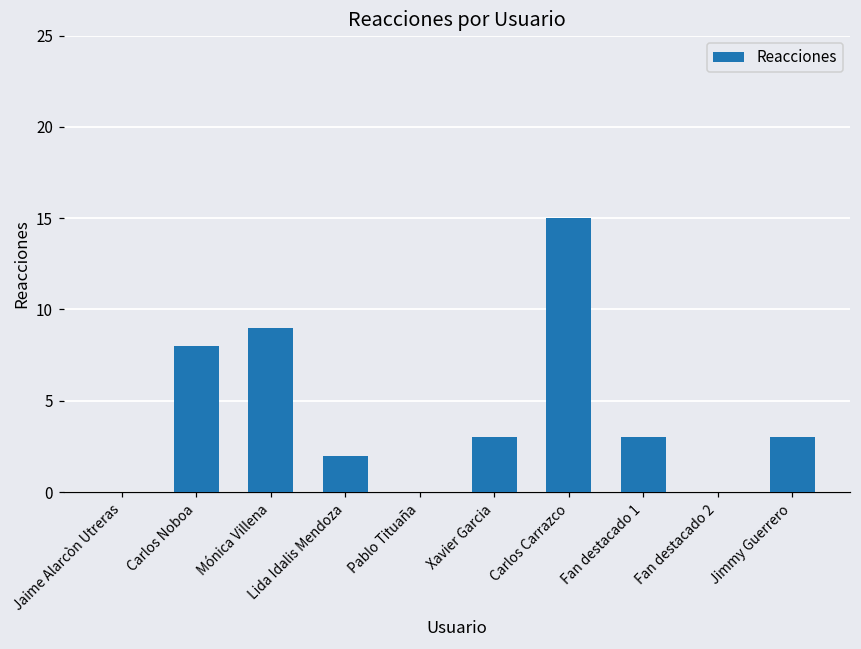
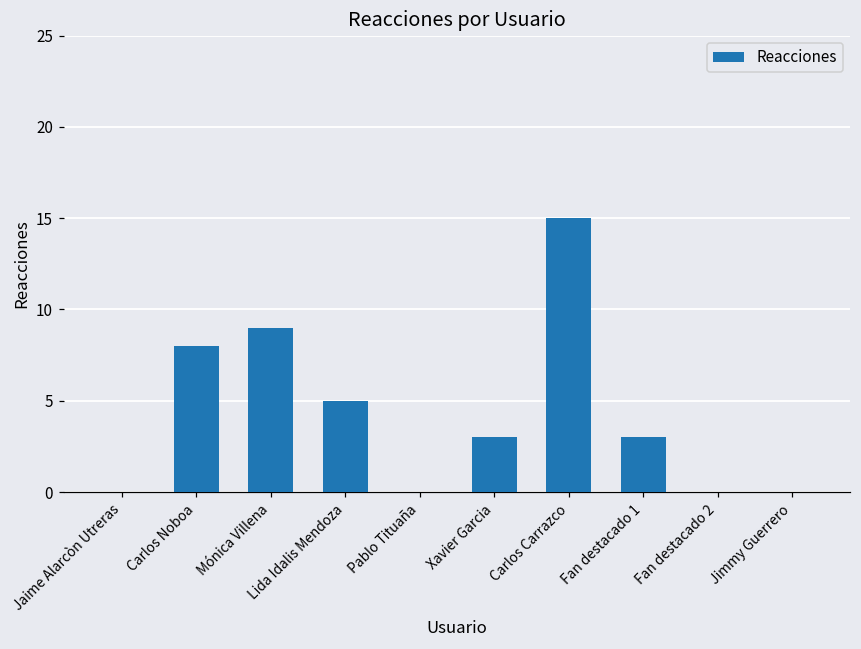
Lida Idalis Mendoza: 2 -> 5
Jimmy Guerrero: 3 -> 0
